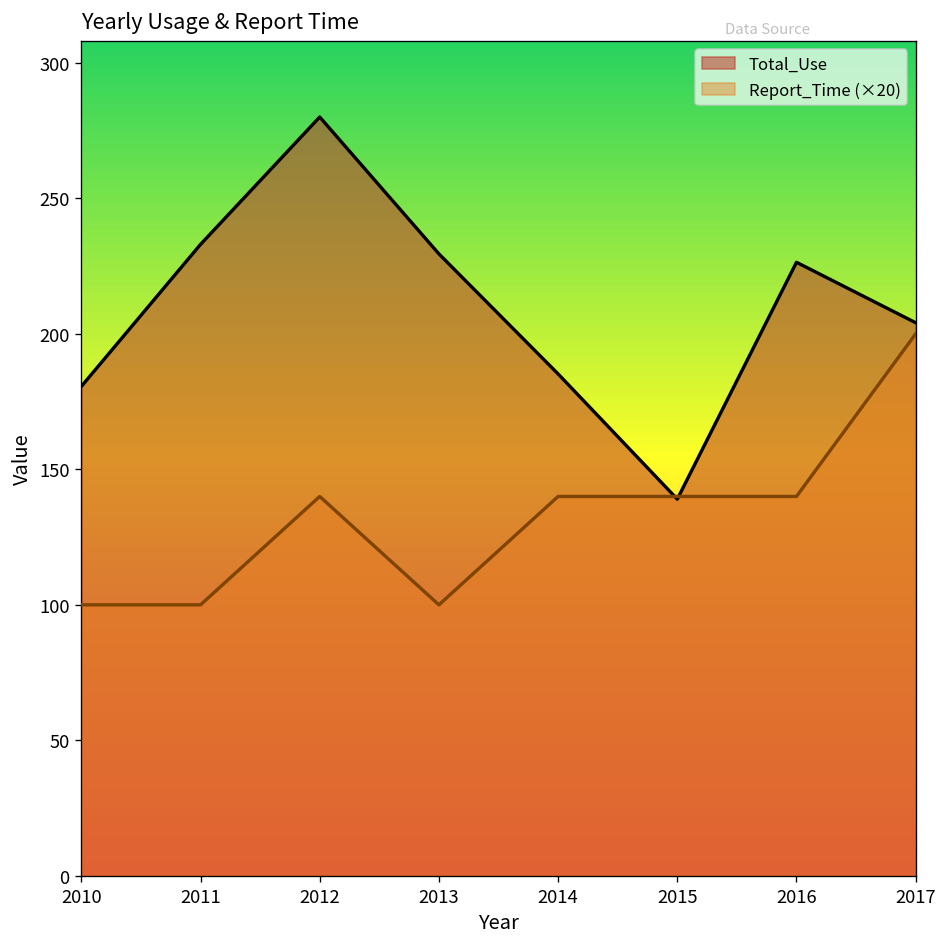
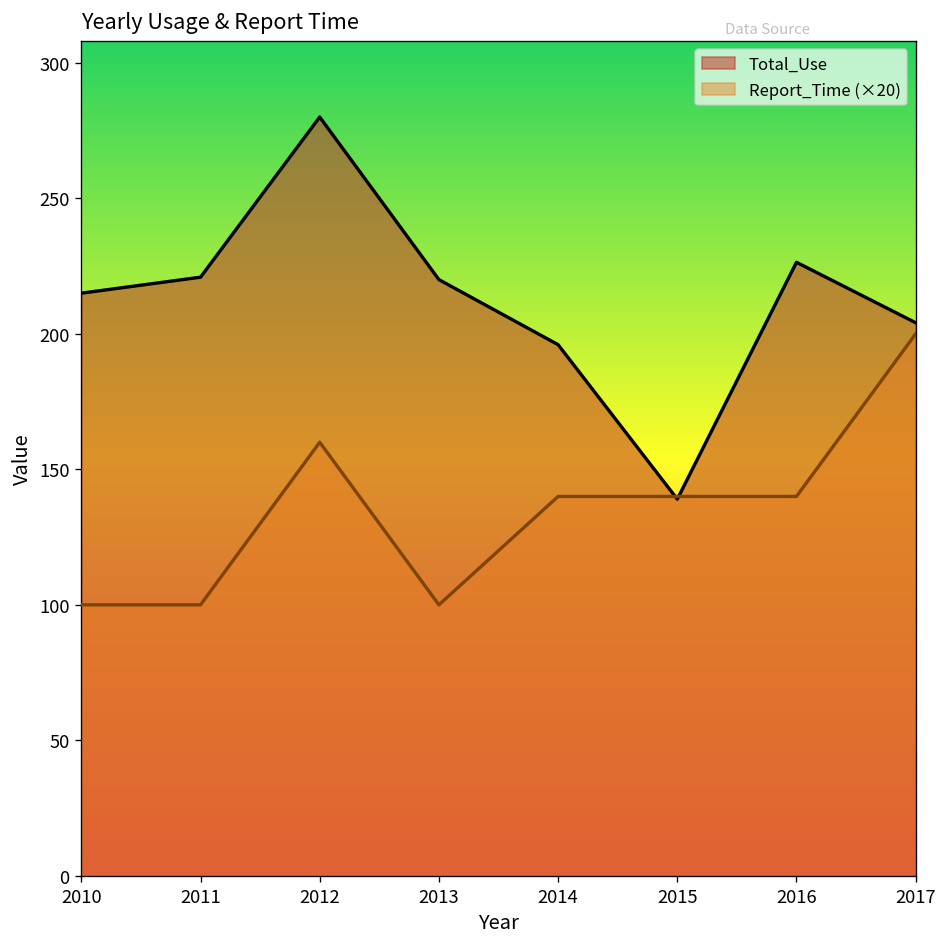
Total_Use, 2010: 181 -> 215
Total_Use, 2011: 233 -> 221
Report_Time (×20), 2012: 140 -> 160
Total_Use, 2013: 230 -> 220
Total_Use, 2014: 185 -> 196
